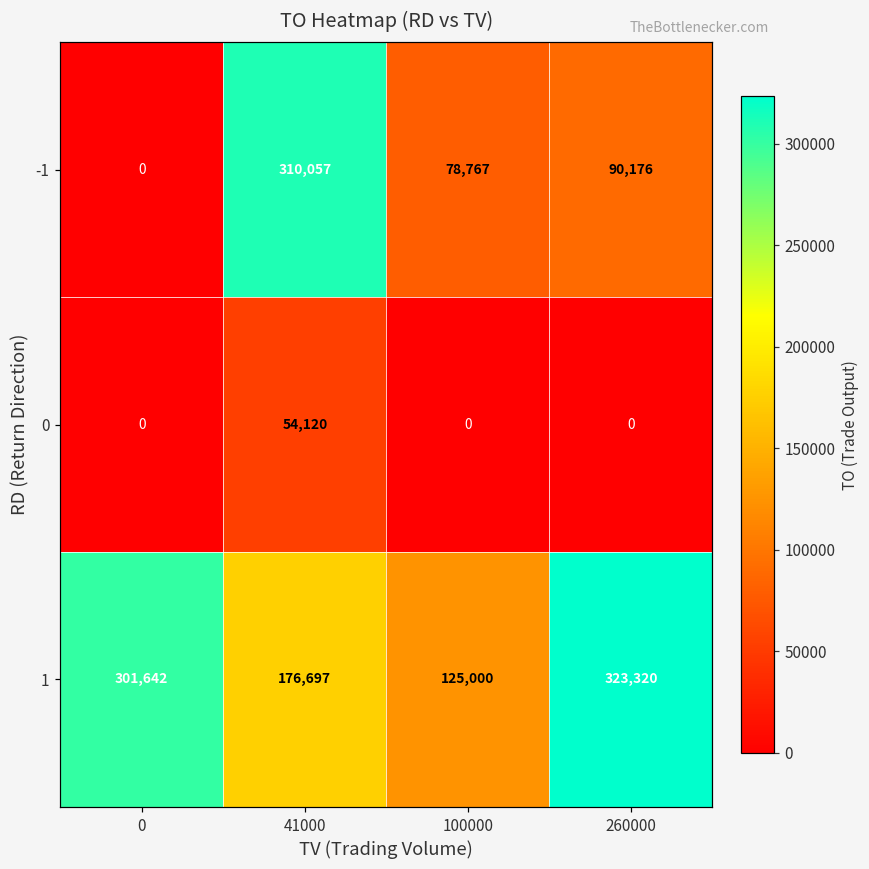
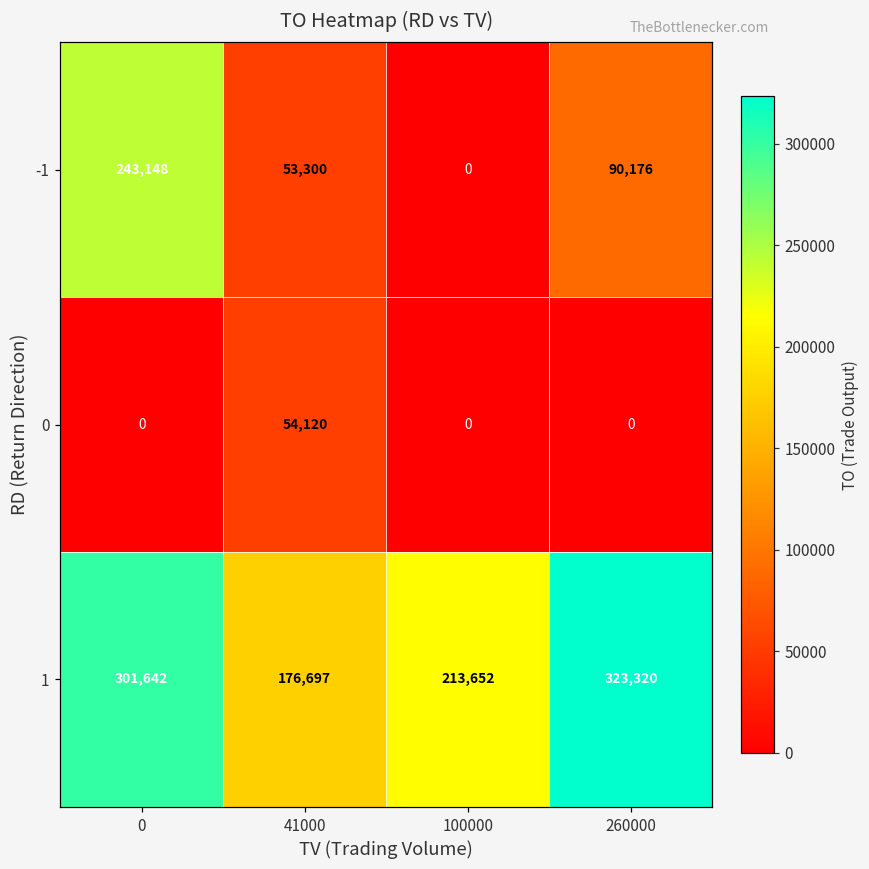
-1, 0: 0 -> 243,148
-1, 41000: 310,057 -> 53,300
-1, 100000: 78,767 -> 0
1, 100000: 125,000 -> 213,652
